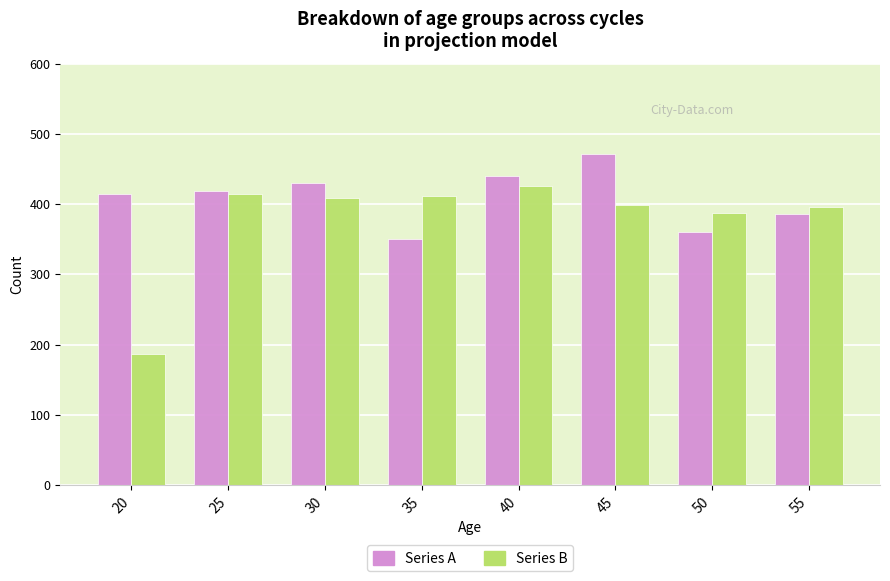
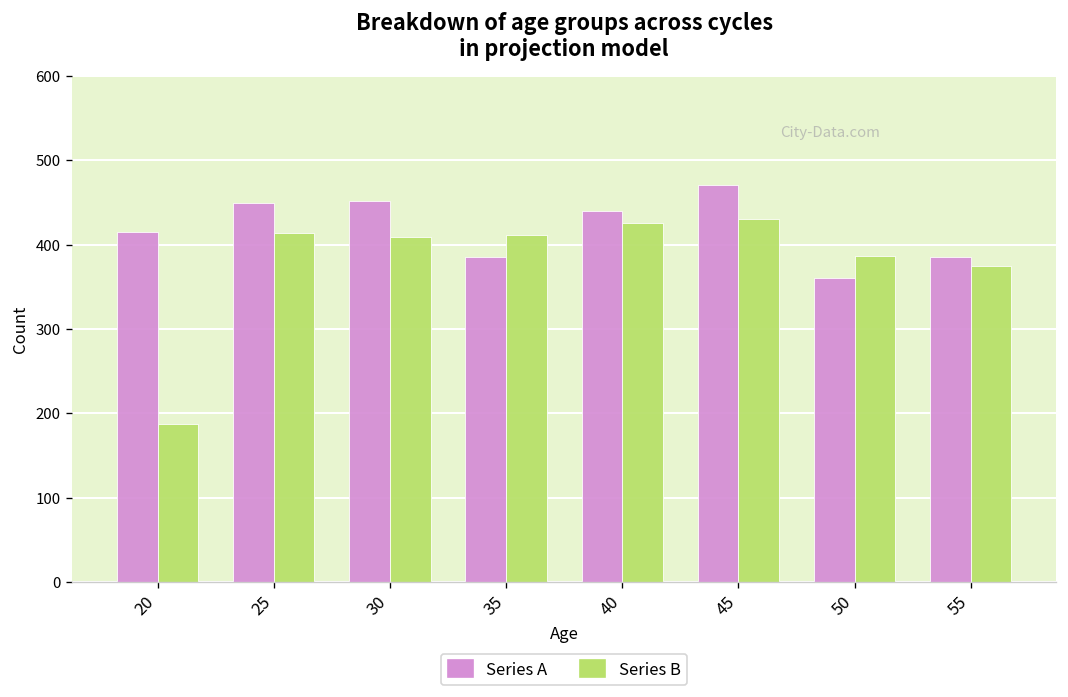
Series A, 25: 420 -> 450
Series A, 30: 430 -> 450
Series A, 35: 350 -> 390
Series B, 45: 400 -> 430
Series B, 55: 400 -> 380
